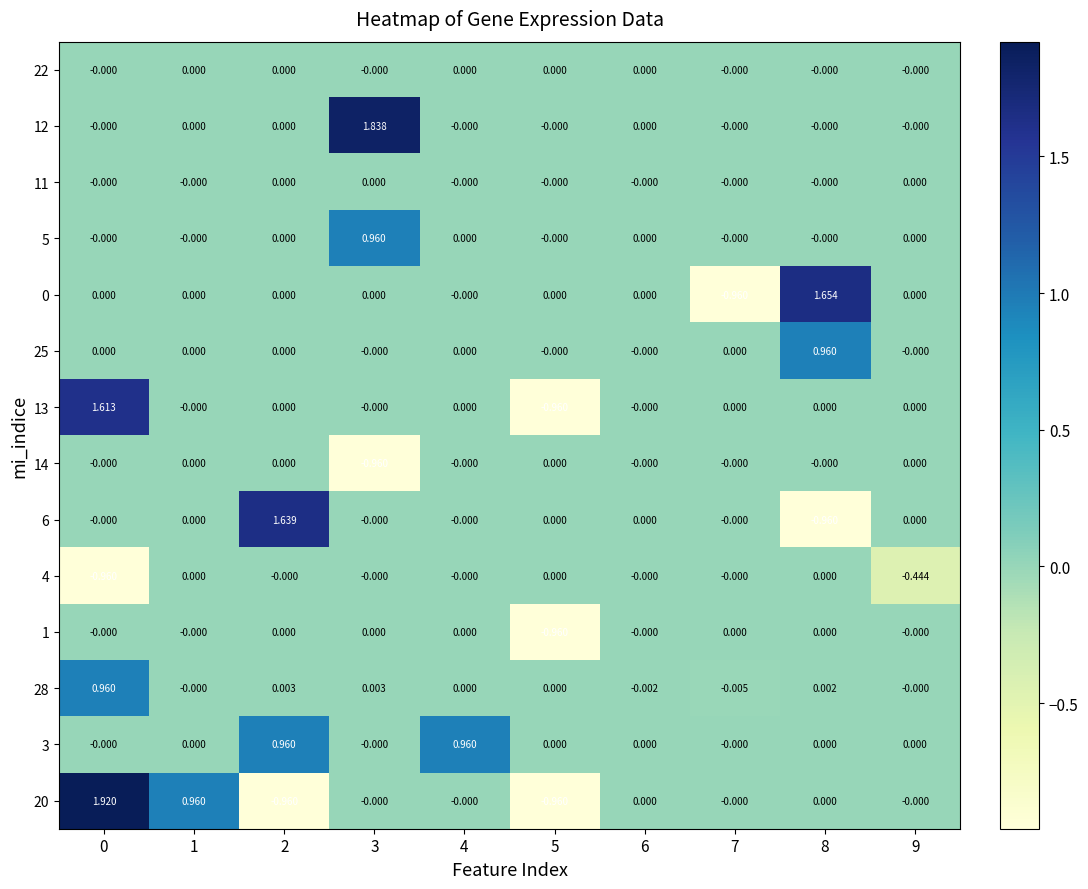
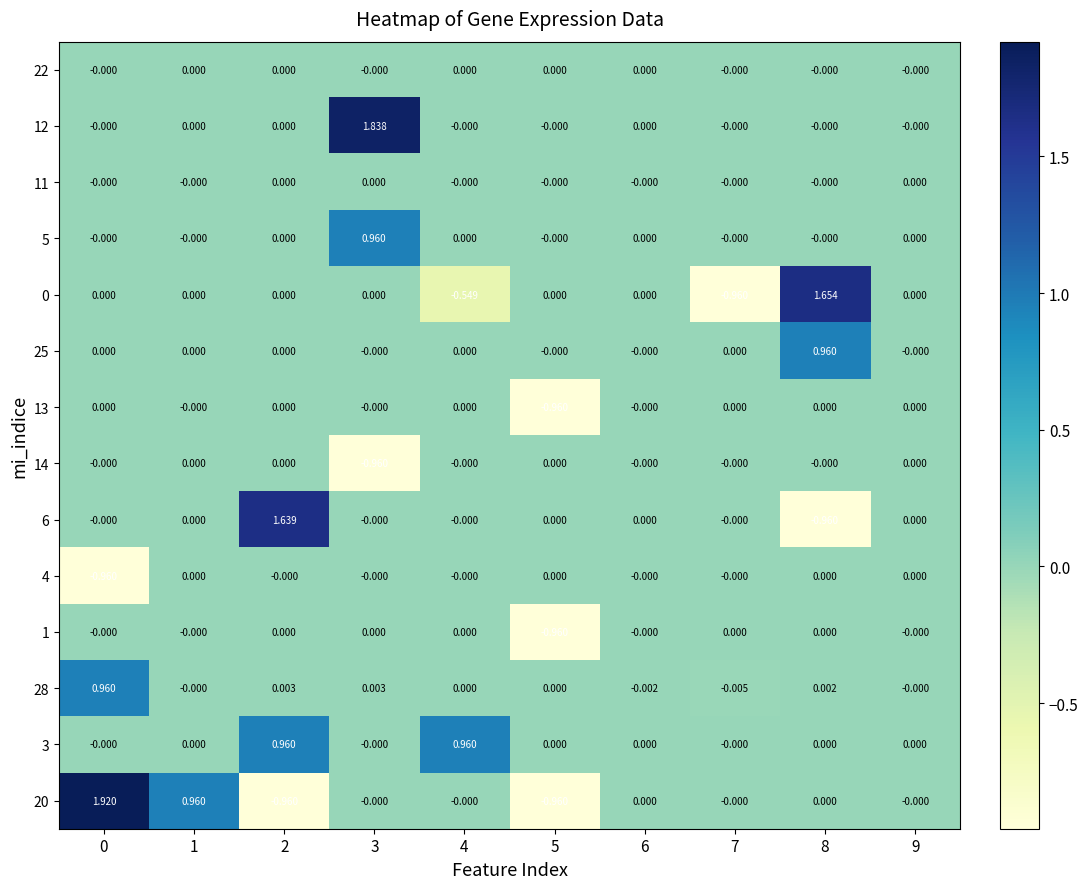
0, 4: -0.000 -> -0.549
13, 0: 1.613 -> 0.000
4, 9: -0.444 -> 0.000
